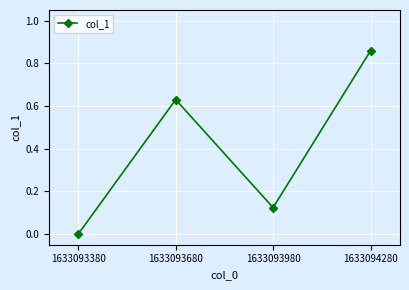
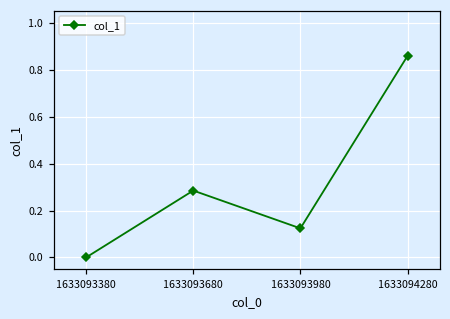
1633093680: 0.63 -> 0.29
